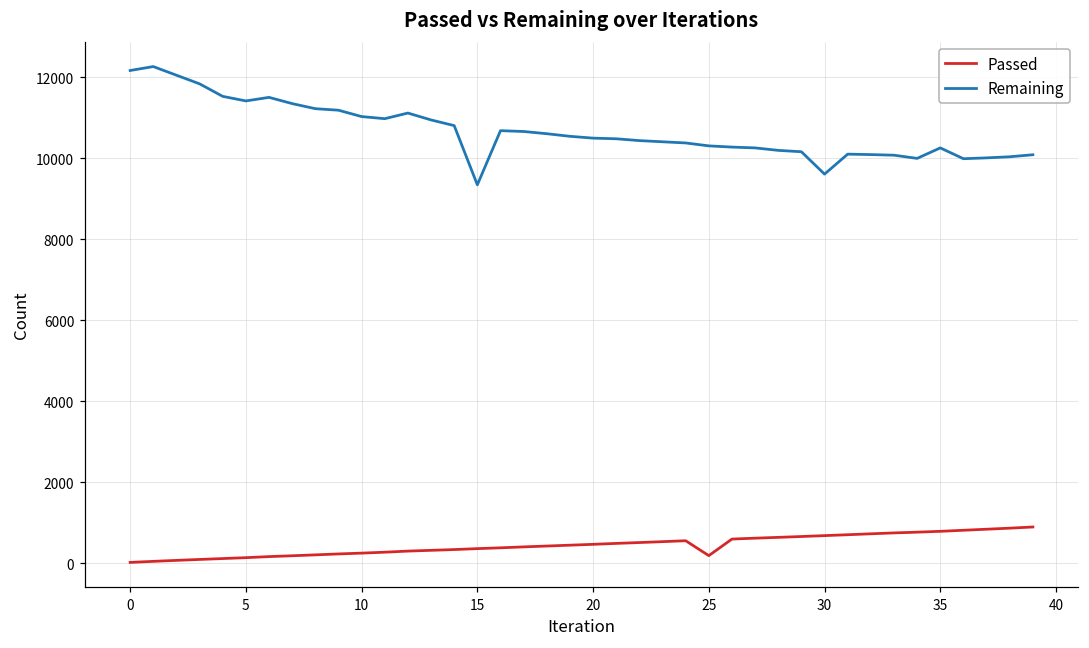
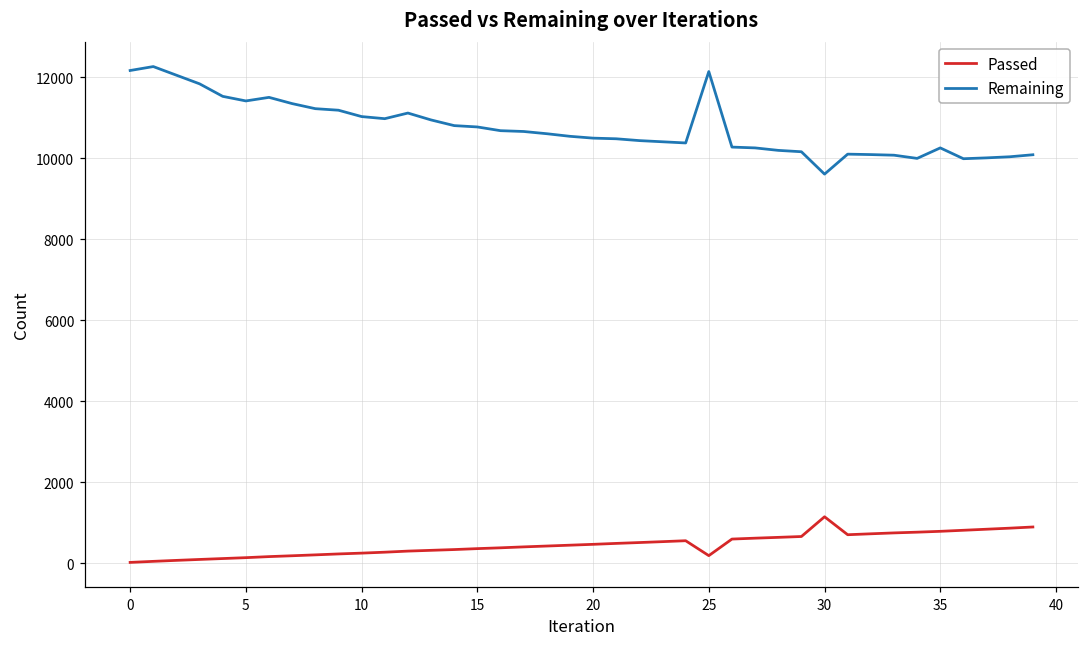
Remaining, 15: 9300 -> 10800
Remaining, 25: 10300 -> 12100
Passed, 30: 700 -> 1200
